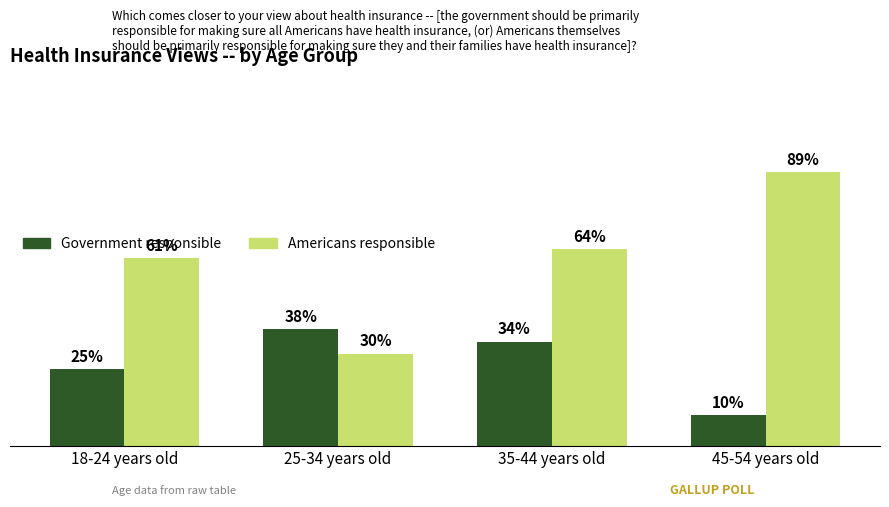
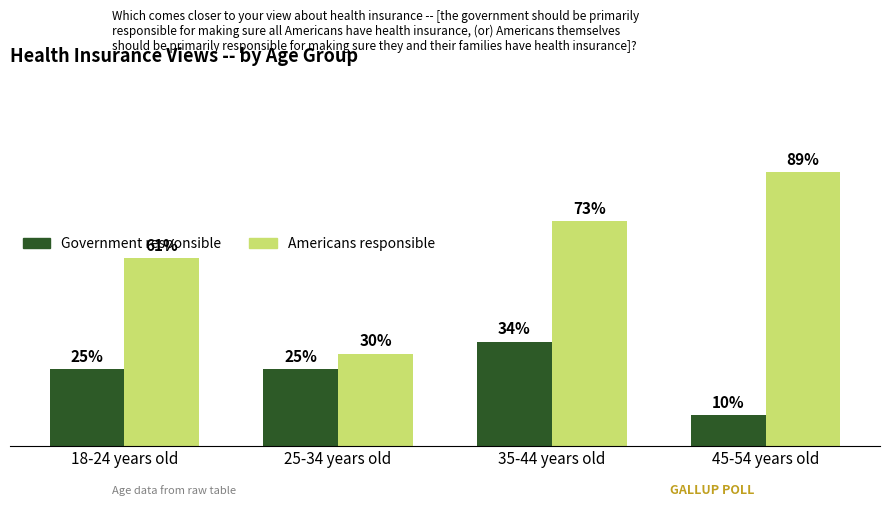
Government responsible, 25-34 years old: 38% -> 25%
Americans responsible, 35-44 years old: 64% -> 73%
